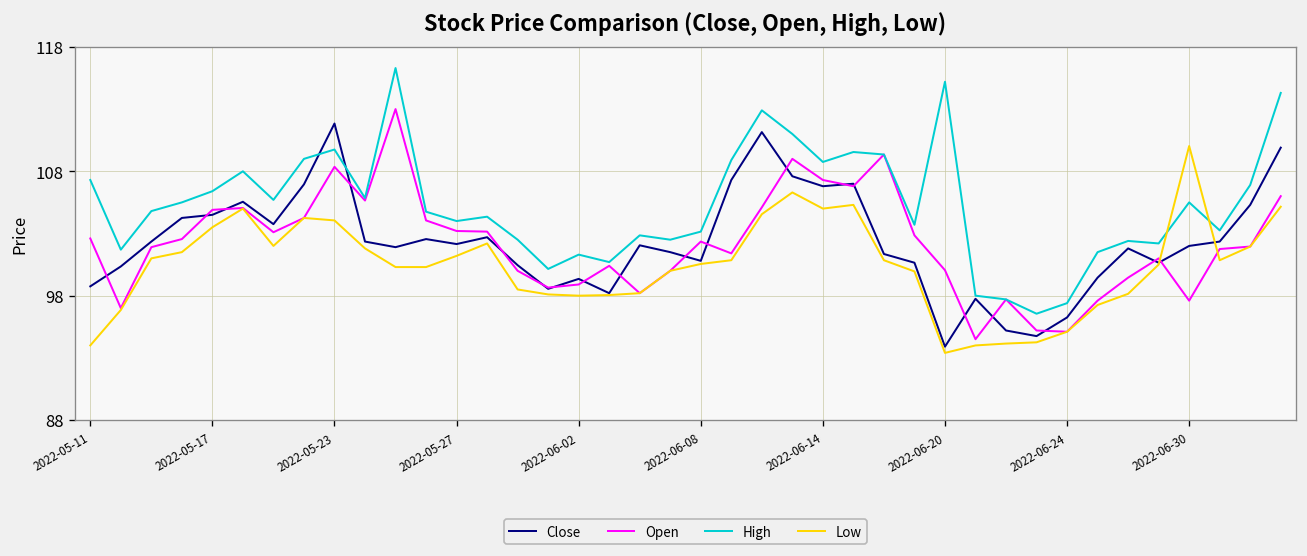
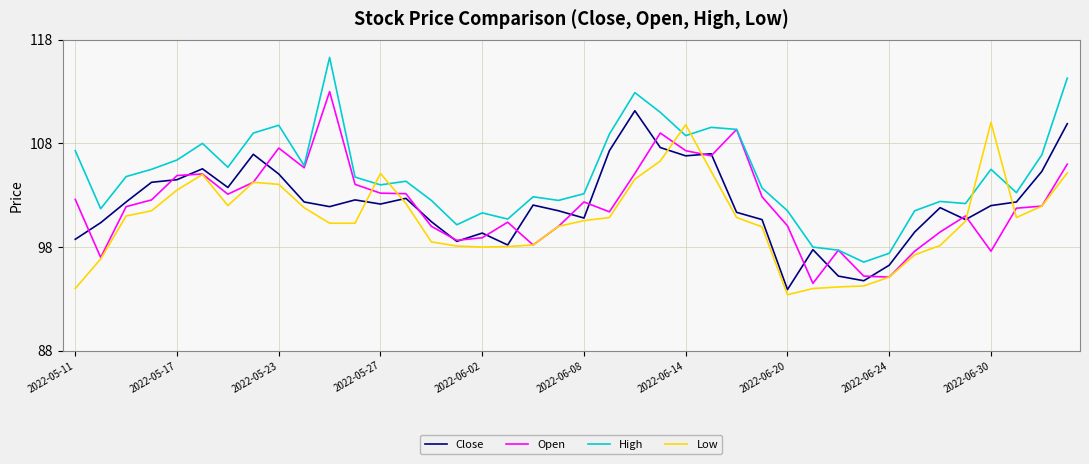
Close, 2022-05-23: 111.8 -> 105.1
Open, 2022-05-23: 108.4 -> 107.6
Low, 2022-05-27: 101.2 -> 105.1
Low, 2022-06-14: 105.0 -> 109.8
High, 2022-06-20: 115.2 -> 101.5
